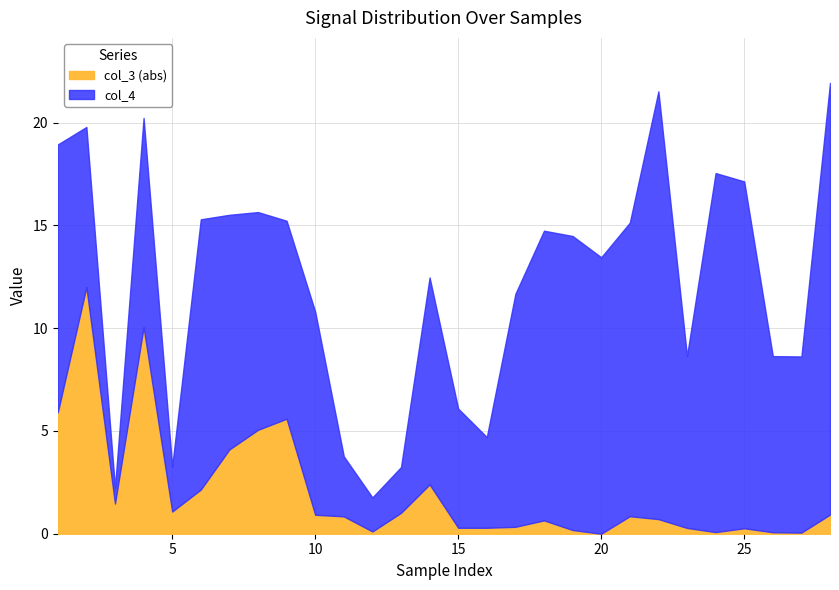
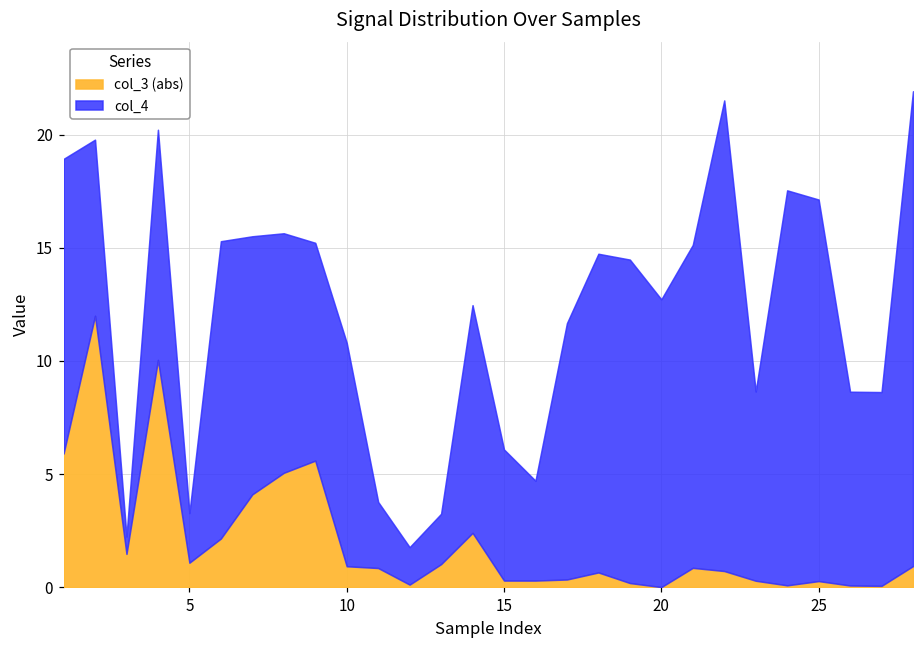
col_4, 20: 13.4 -> 12.7
